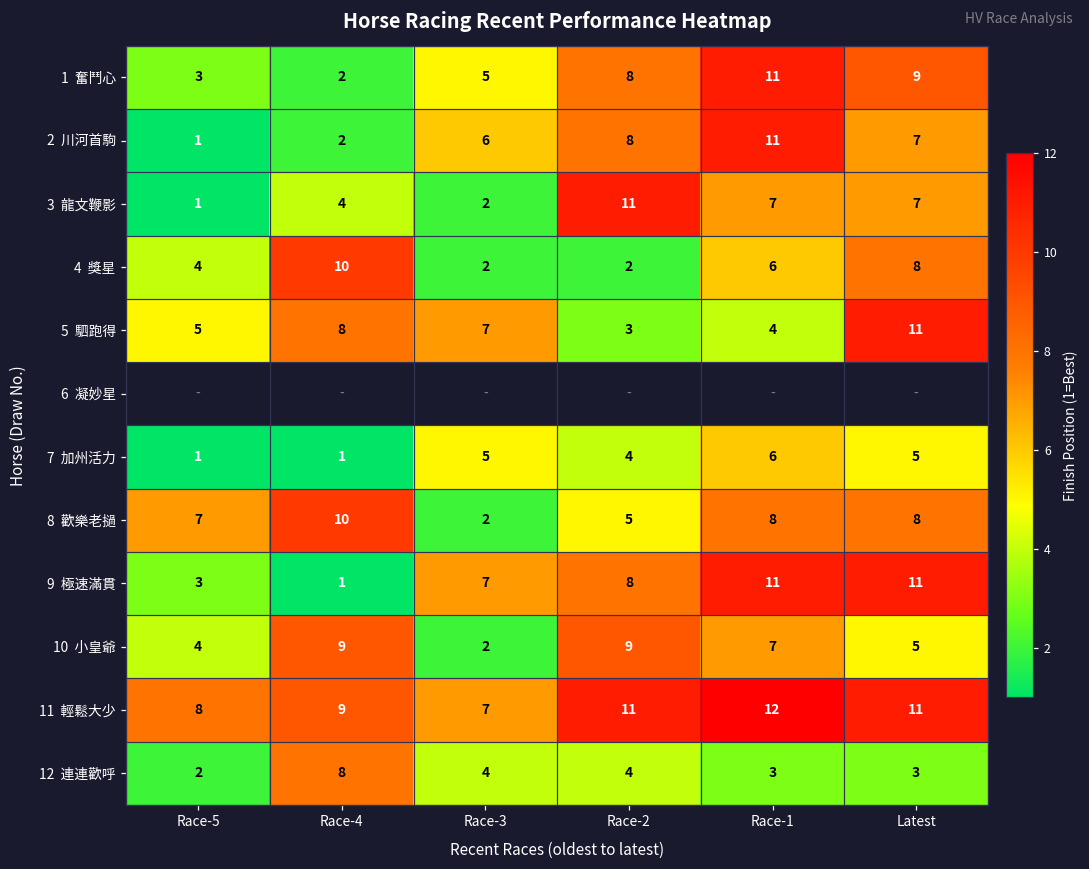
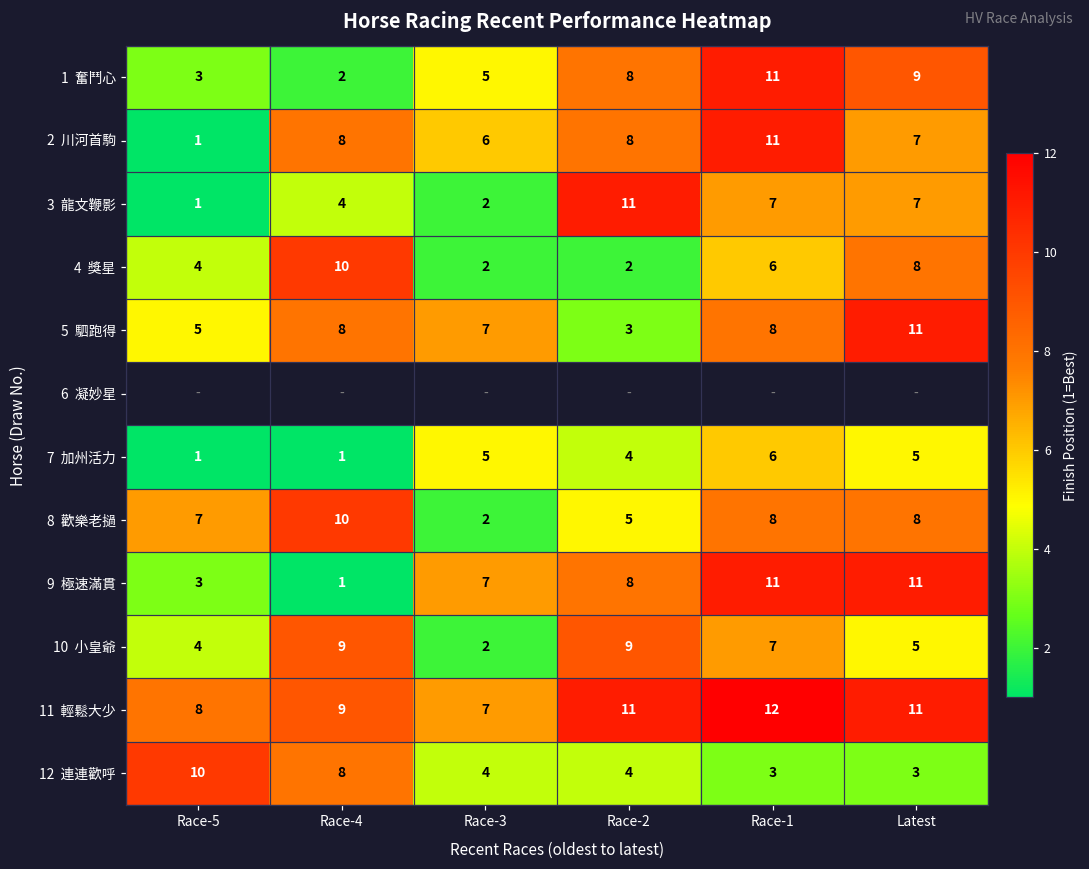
2 川河首駒, Race-4: 2 -> 8
5 駟跑得, Race-1: 4 -> 8
12 連連歡呼, Race-5: 2 -> 10
